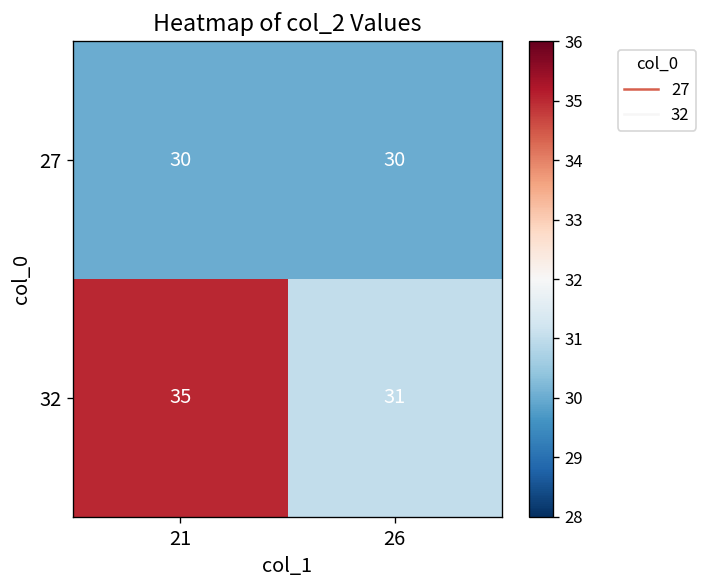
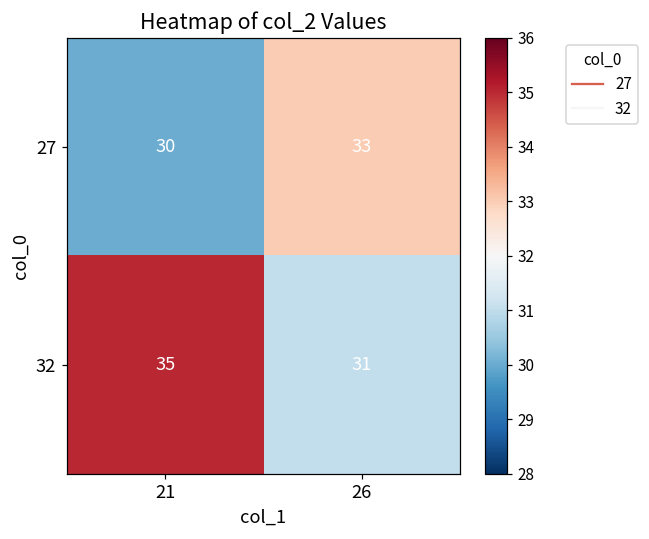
27, 26: 30 -> 33
